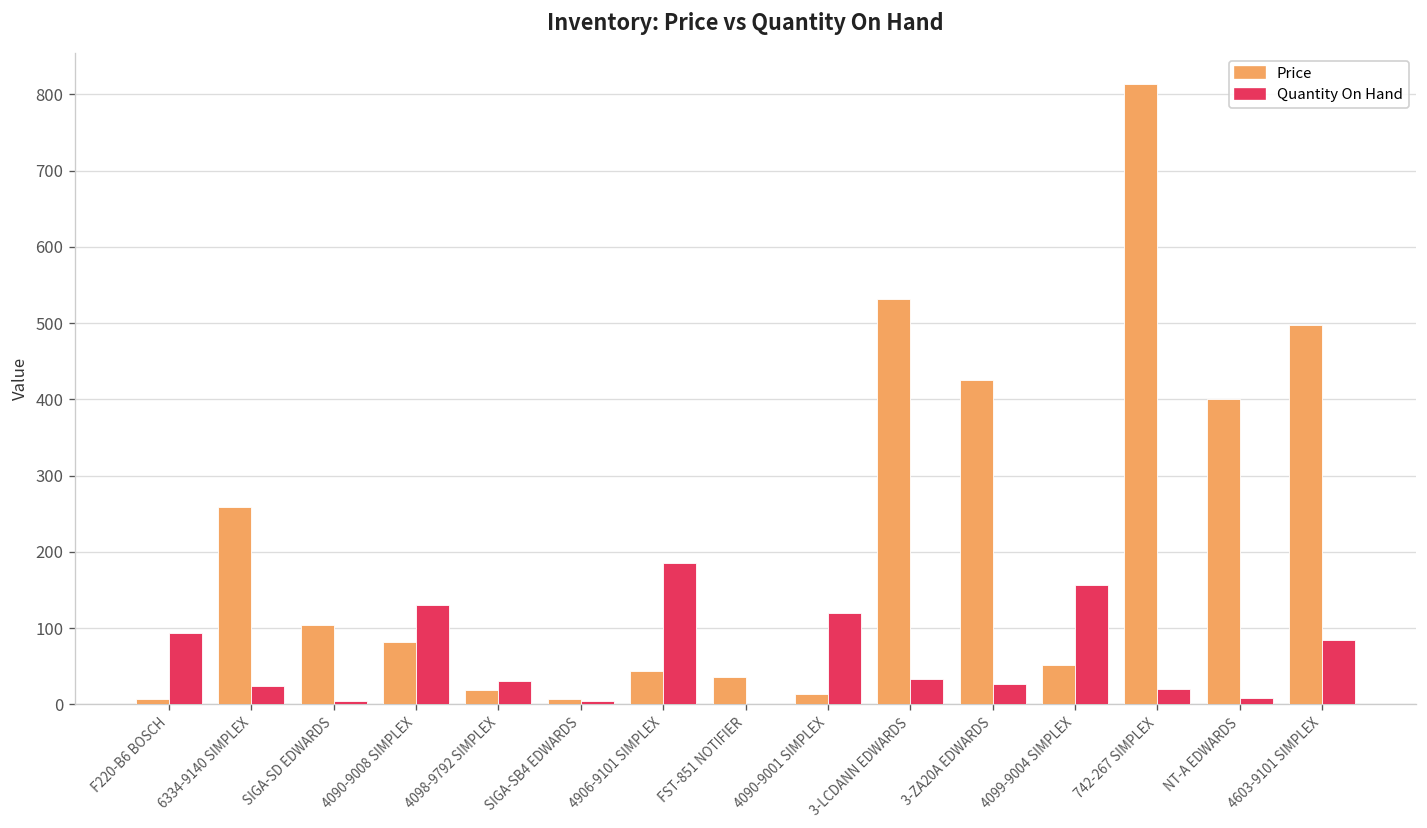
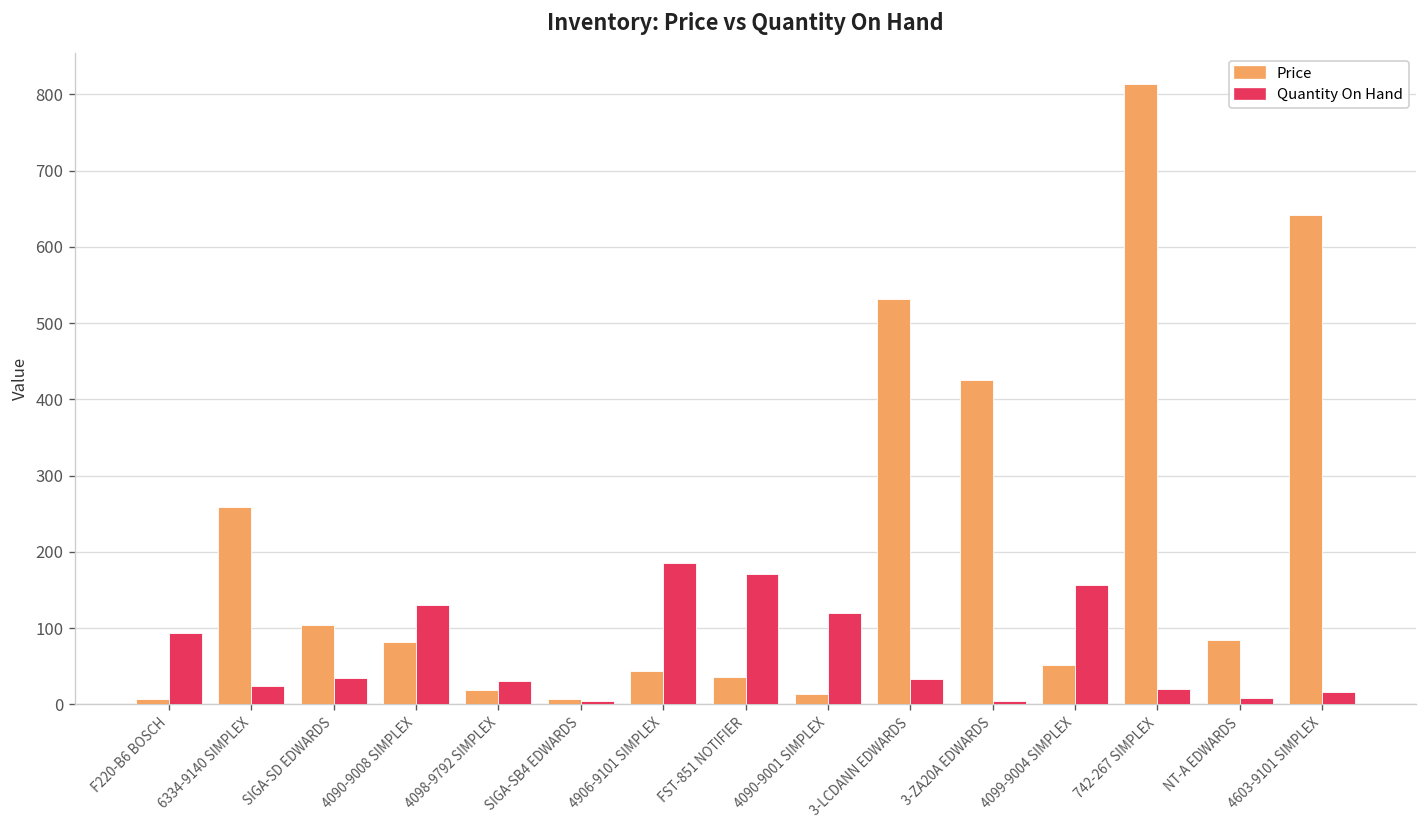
Quantity On Hand, SIGA-SD EDWARDS: 0 -> 40
Quantity On Hand, FST-851 NOTIFIER: 0 -> 170
Quantity On Hand, 3-ZA20A EDWARDS: 30 -> 0
Price, NT-A EDWARDS: 400 -> 80
Price, 4603-9101 SIMPLEX: 500 -> 640
Quantity On Hand, 4603-9101 SIMPLEX: 80 -> 20
